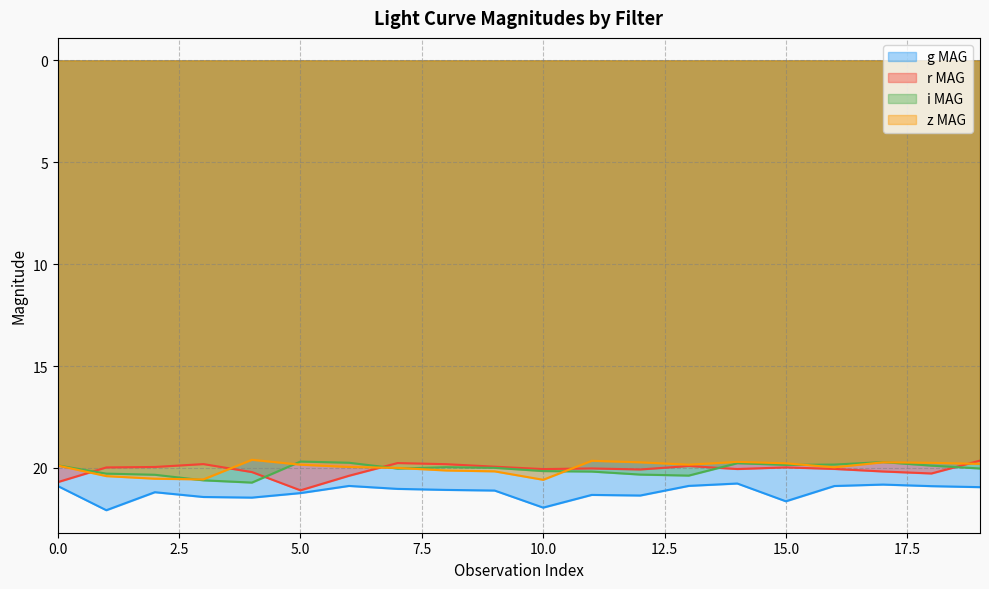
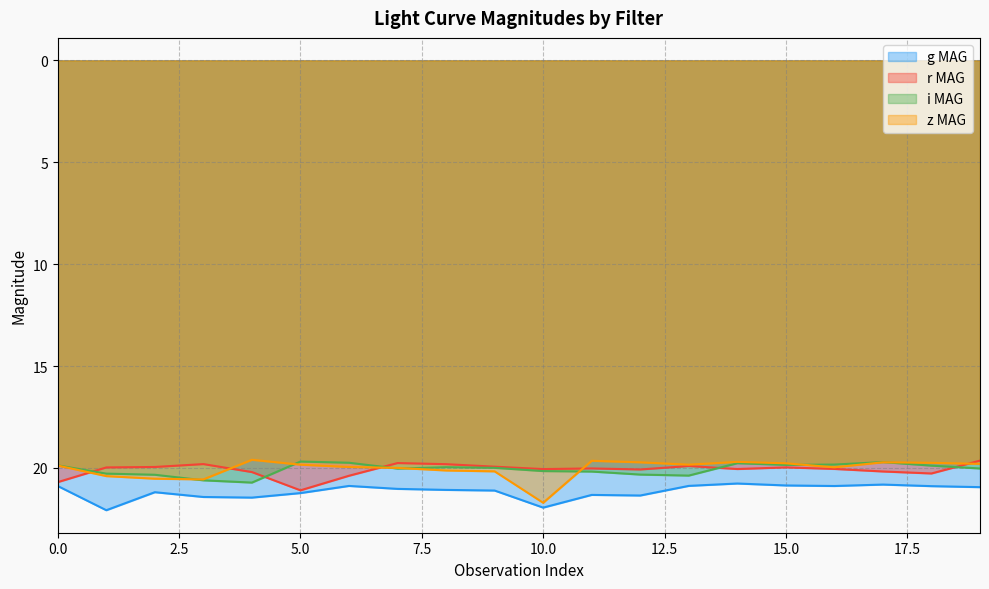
z MAG, 10.0: 20.6 -> 21.7
g MAG, 15.0: 21.6 -> 20.9
